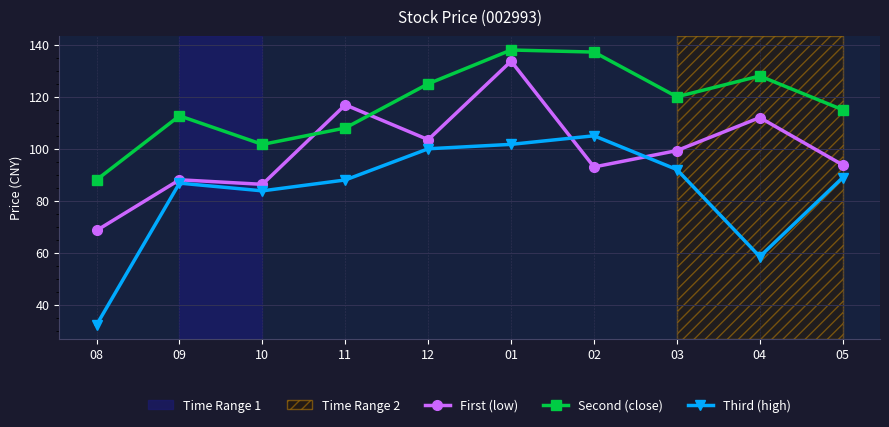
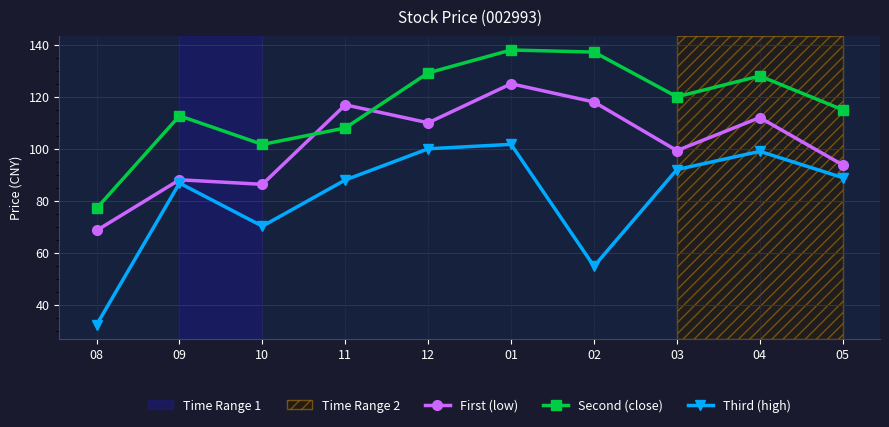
Second (close), 08: 88 -> 77
Third (high), 10: 84 -> 70
First (low), 12: 104 -> 110
Second (close), 12: 125 -> 129
First (low), 01: 134 -> 125
First (low), 02: 93 -> 118
Third (high), 02: 105 -> 55
Third (high), 04: 59 -> 99
